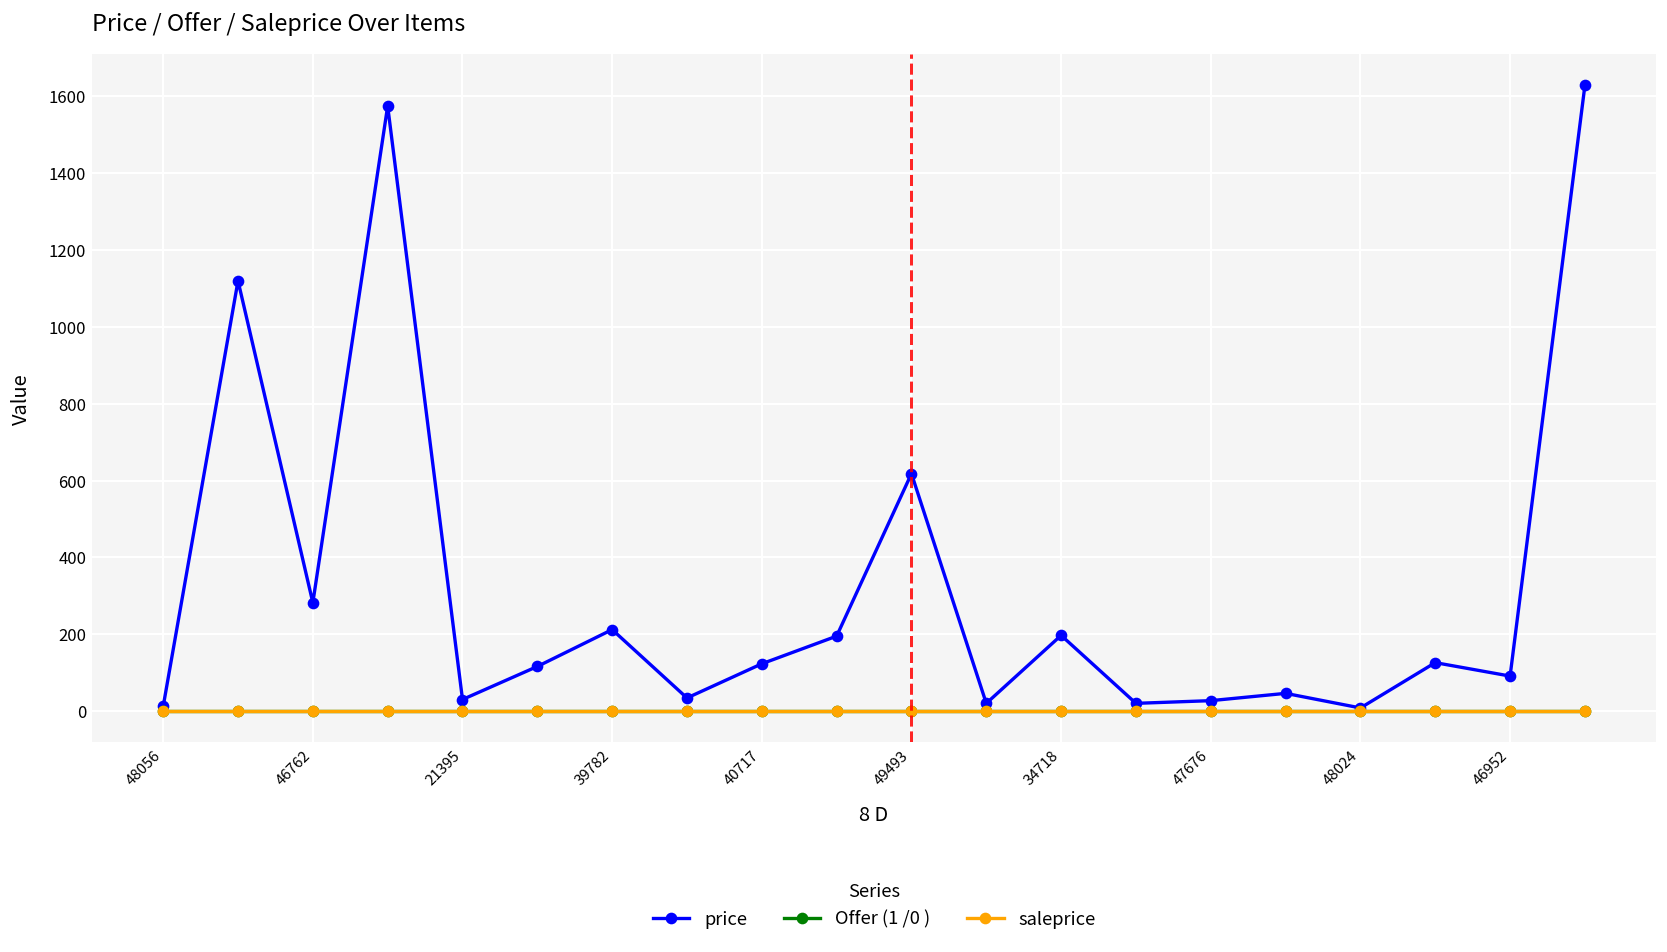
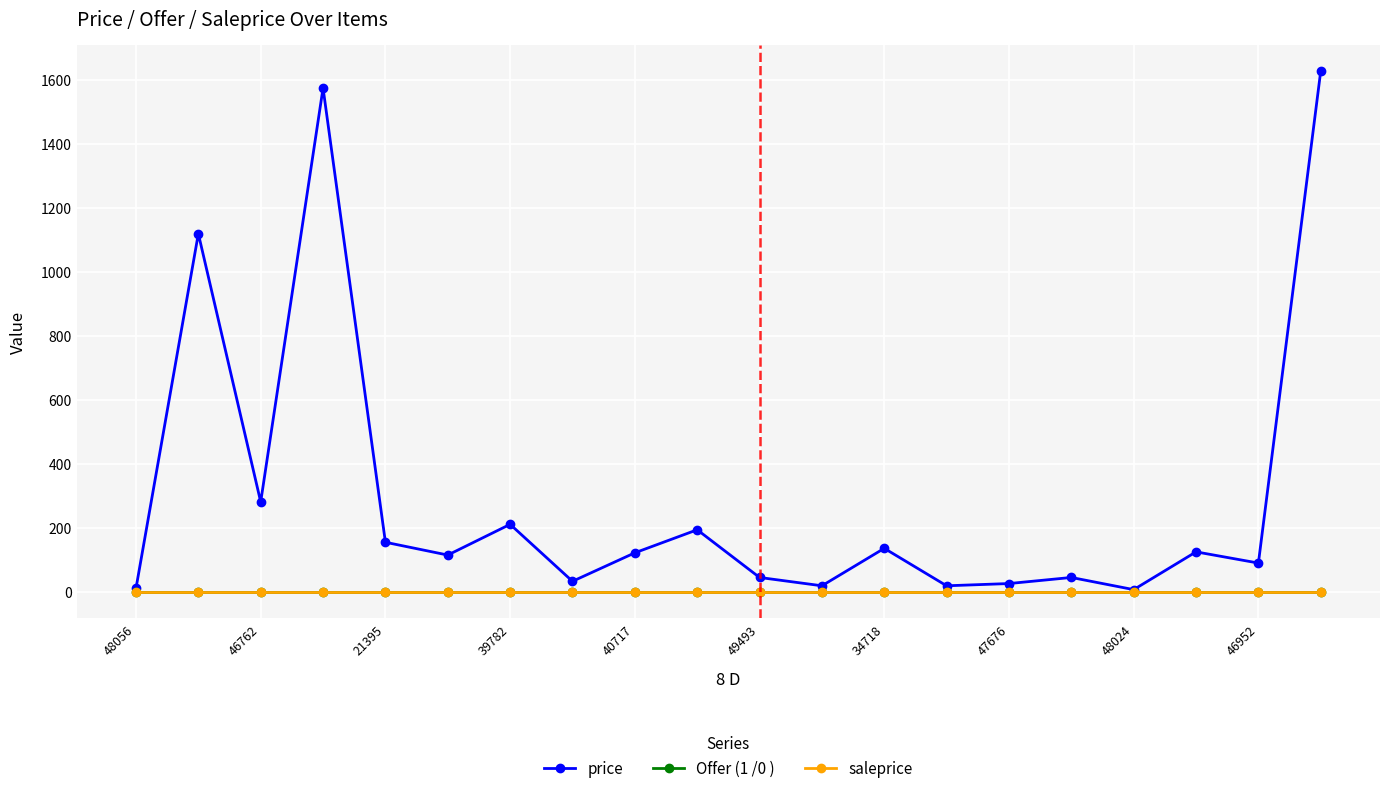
price, 21395: 30 -> 160
price, 49493: 620 -> 50
price, 34718: 200 -> 140
